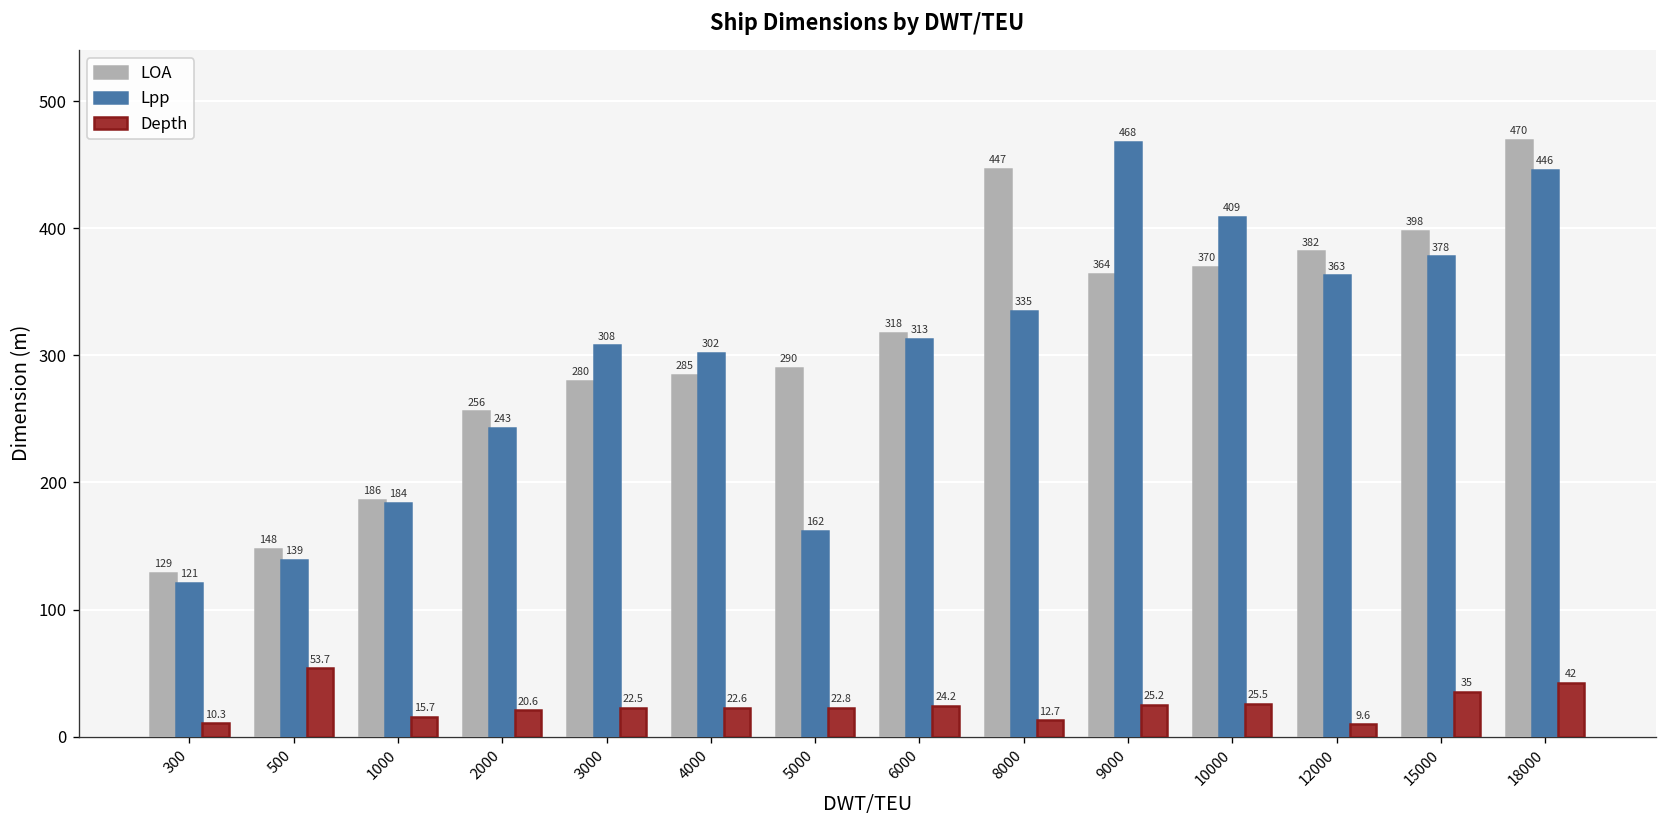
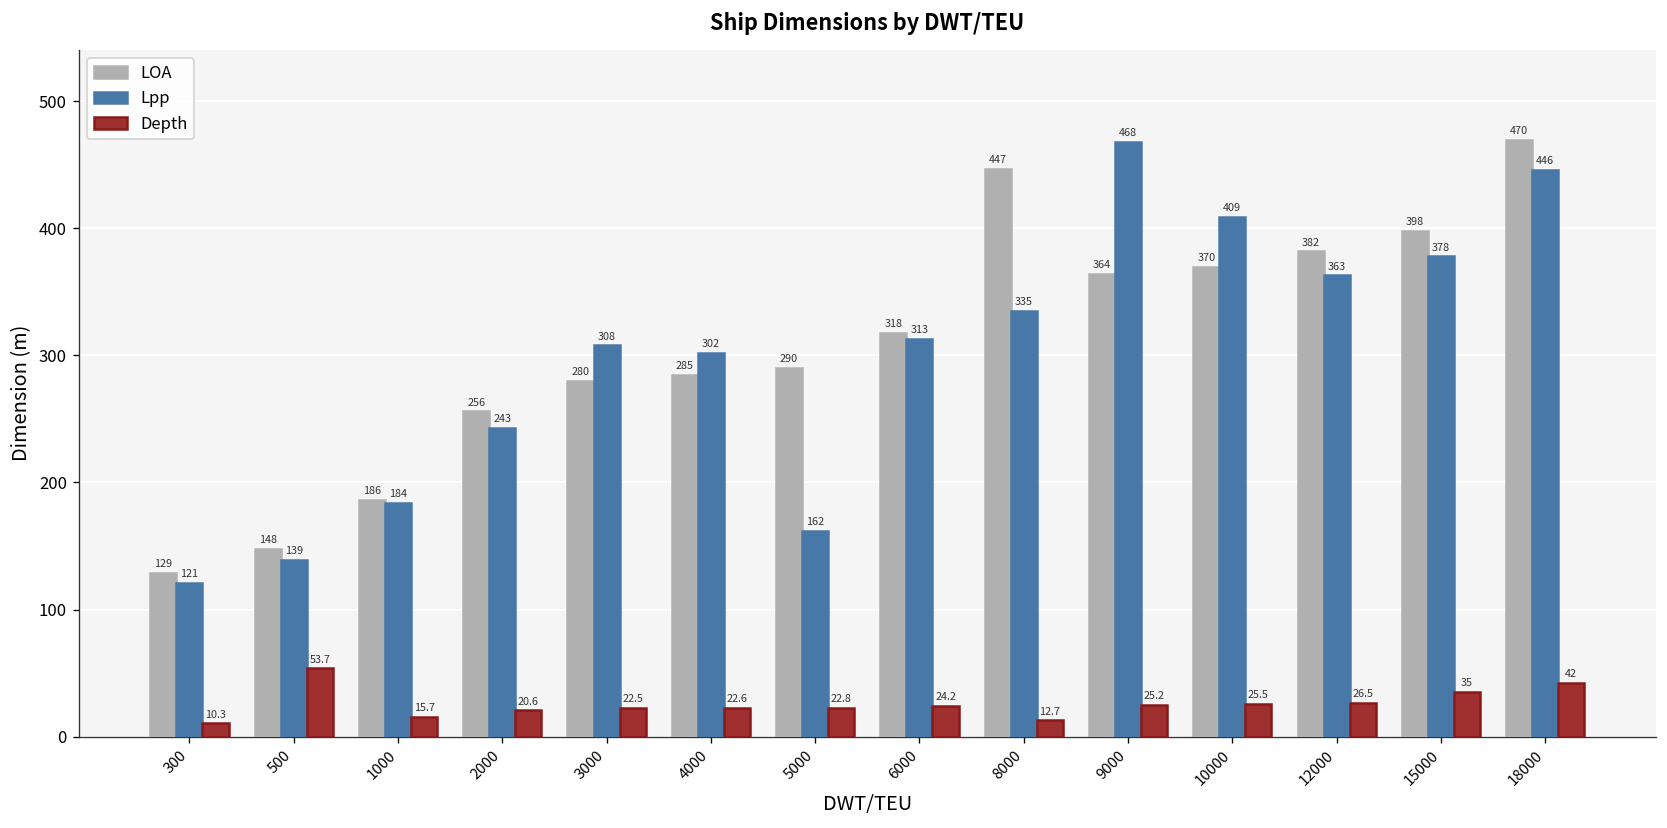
Depth, 12000: 9.6 -> 26.5
